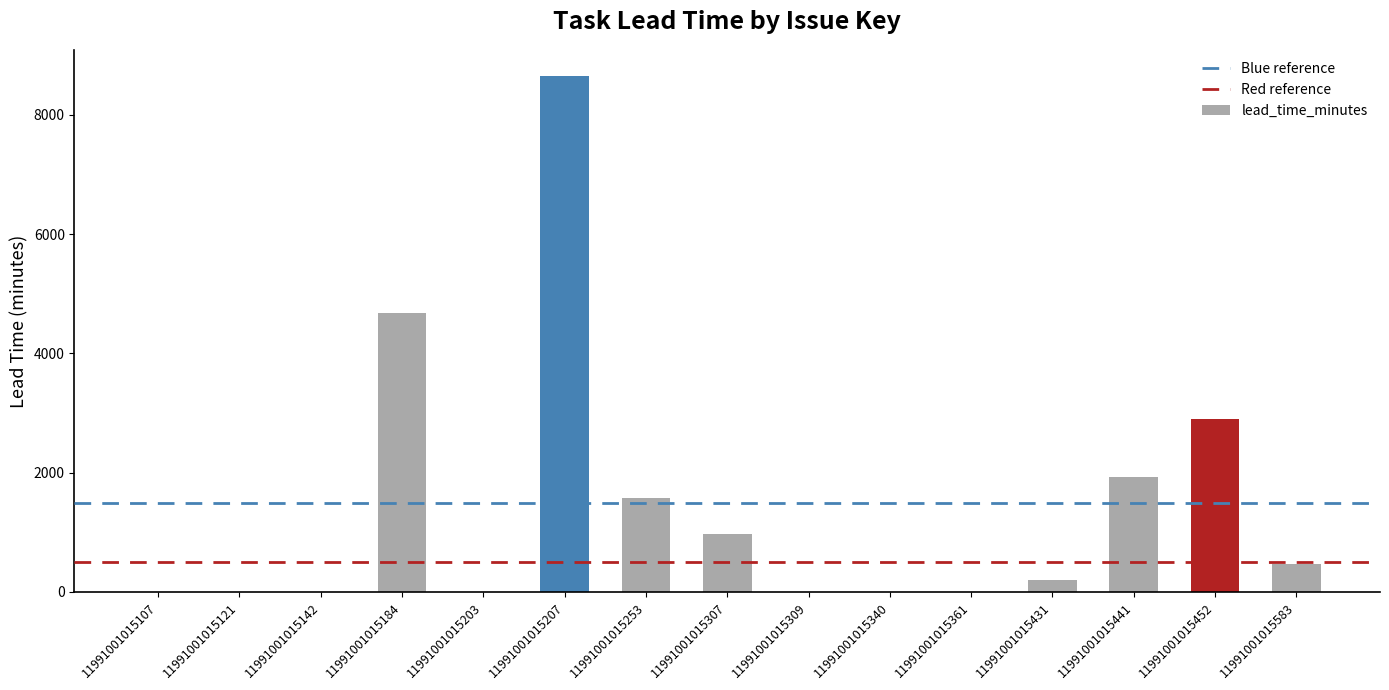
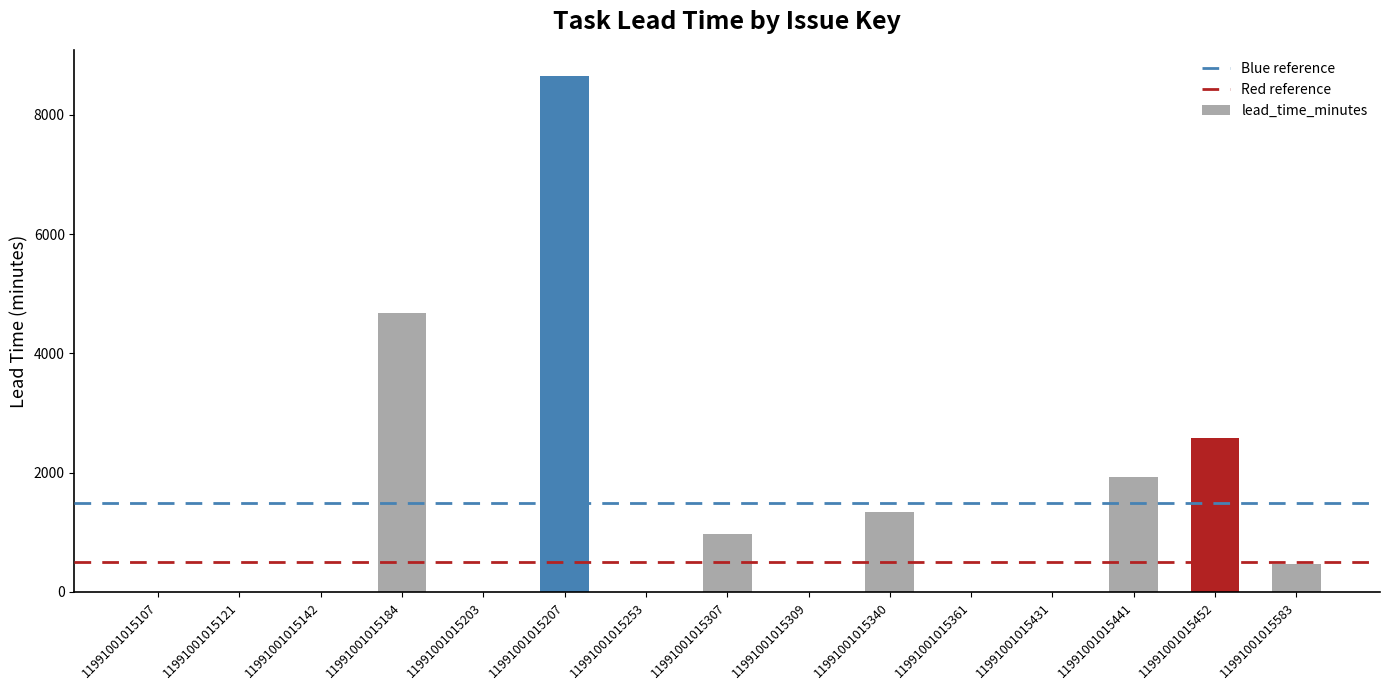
11991001015253: 1600 -> 0
11991001015340: 0 -> 1300
11991001015431: 200 -> 0
11991001015452: 2900 -> 2600
